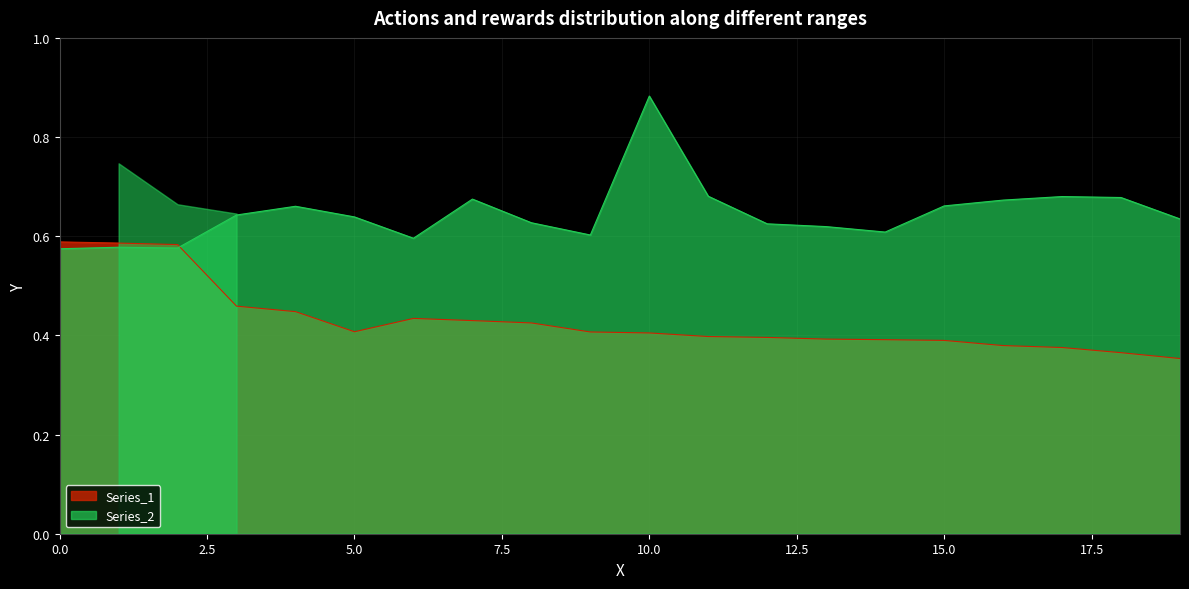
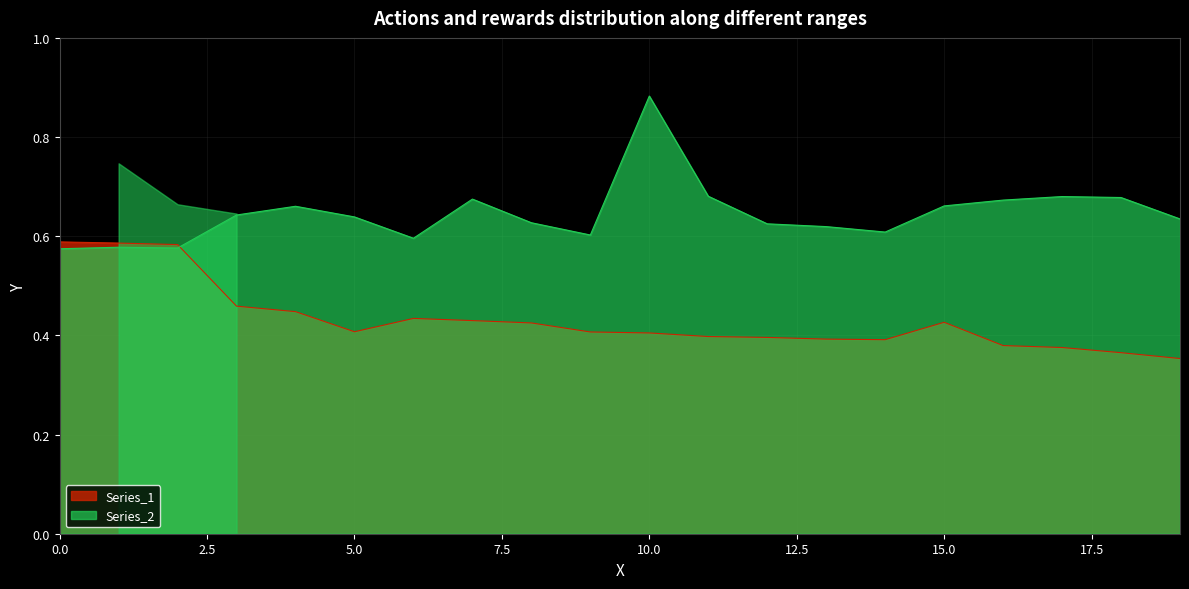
Series_1, 15.0: 0.39 -> 0.43
